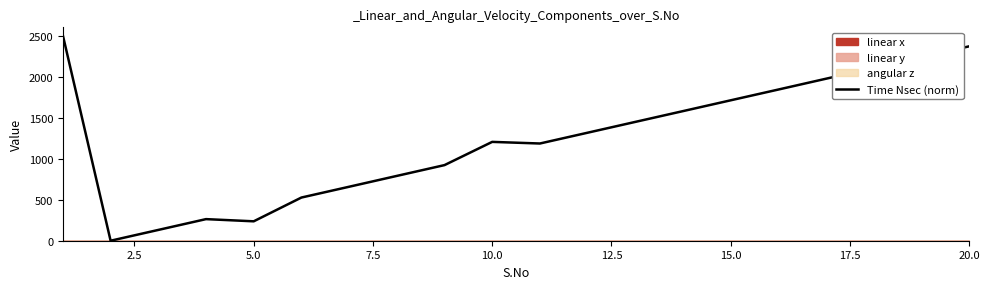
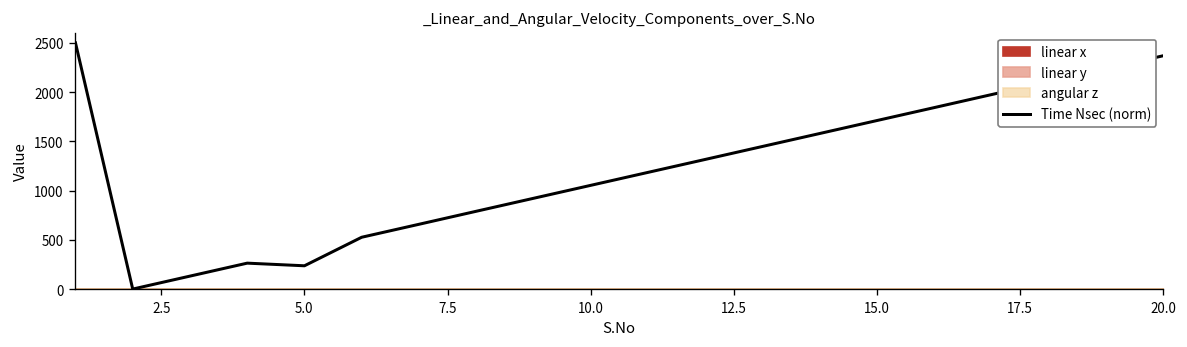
Time Nsec (norm), 10.0: 1200 -> 1100
